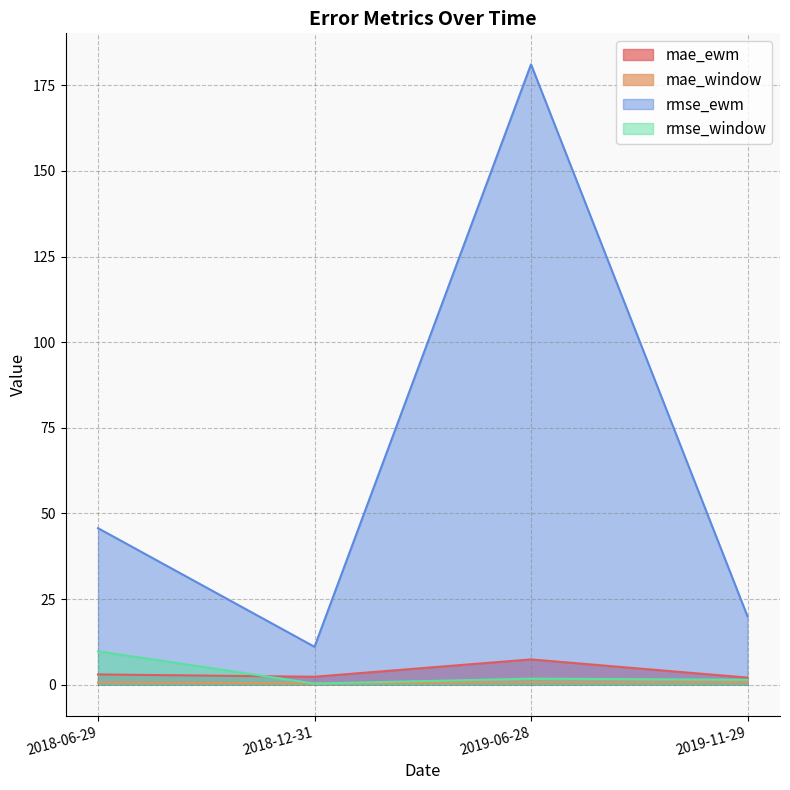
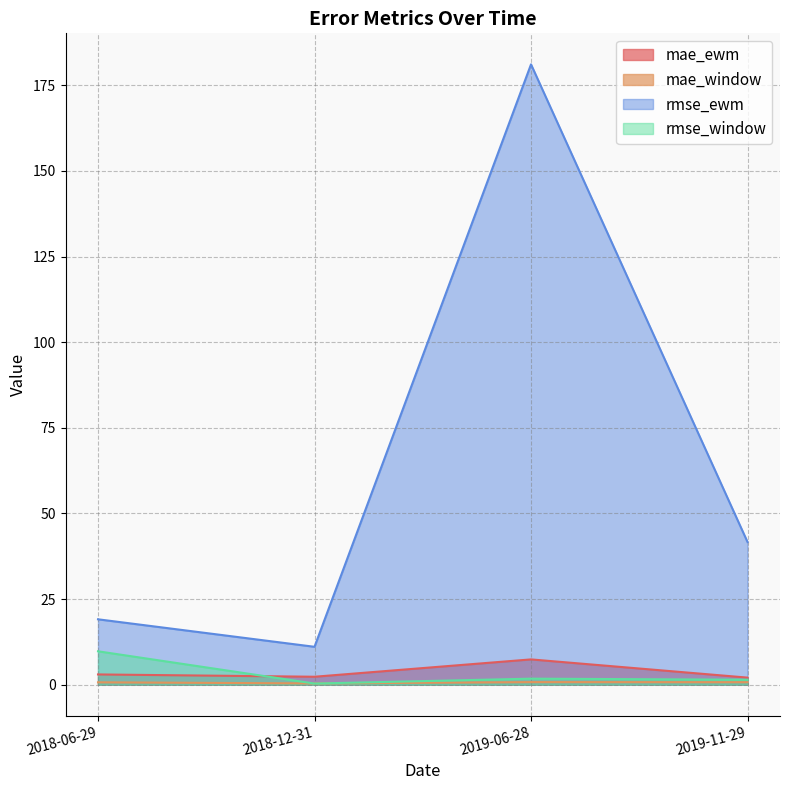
rmse_ewm, 2018-06-29: 46 -> 19
rmse_ewm, 2019-11-29: 20 -> 42
